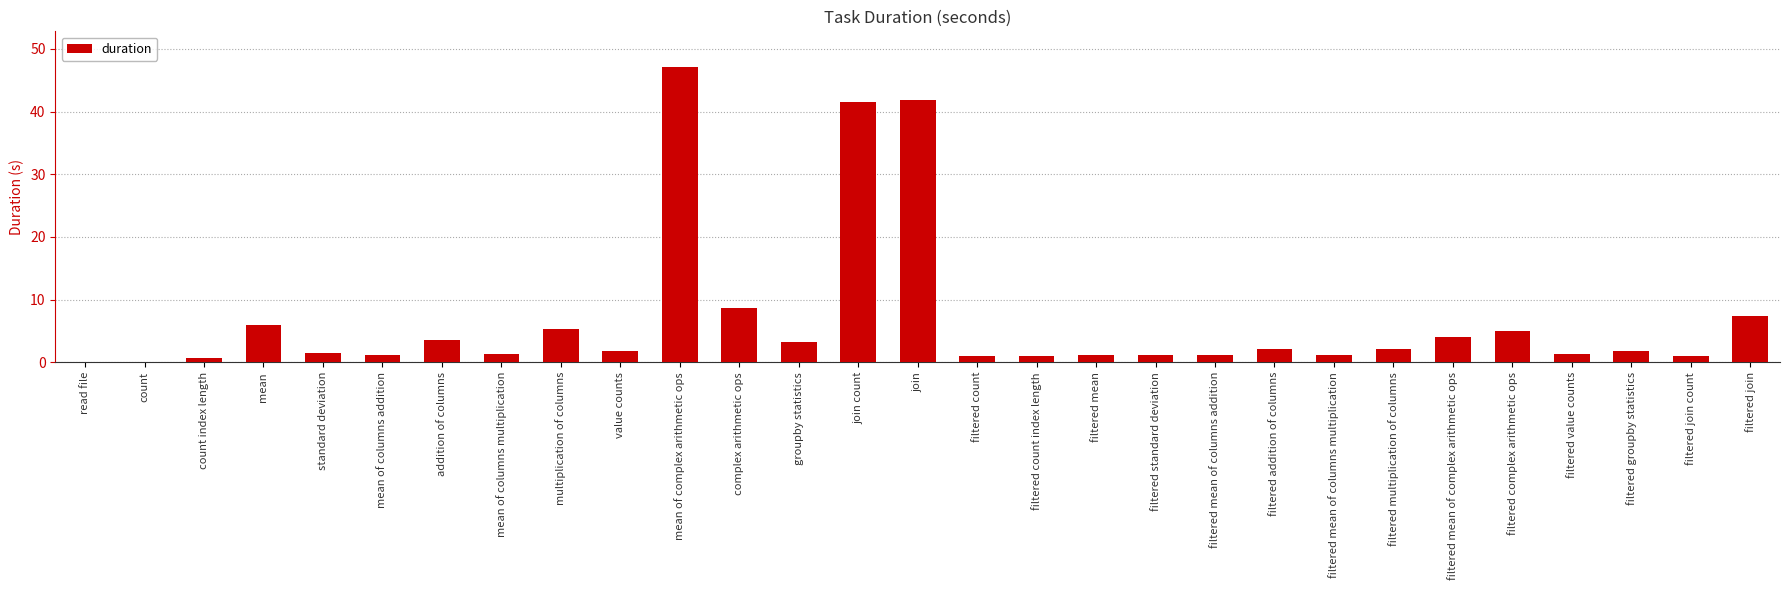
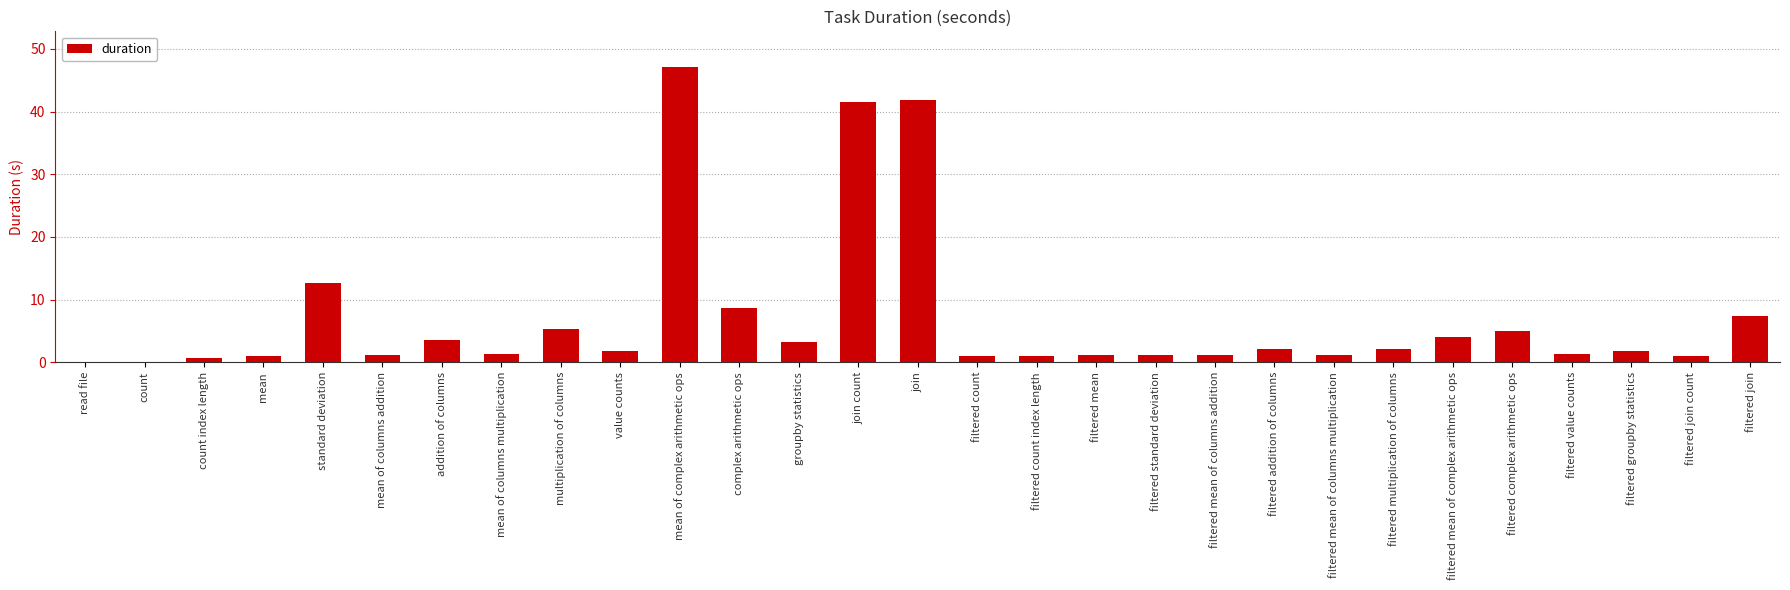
mean: 6 -> 1
standard deviation: 1 -> 13
